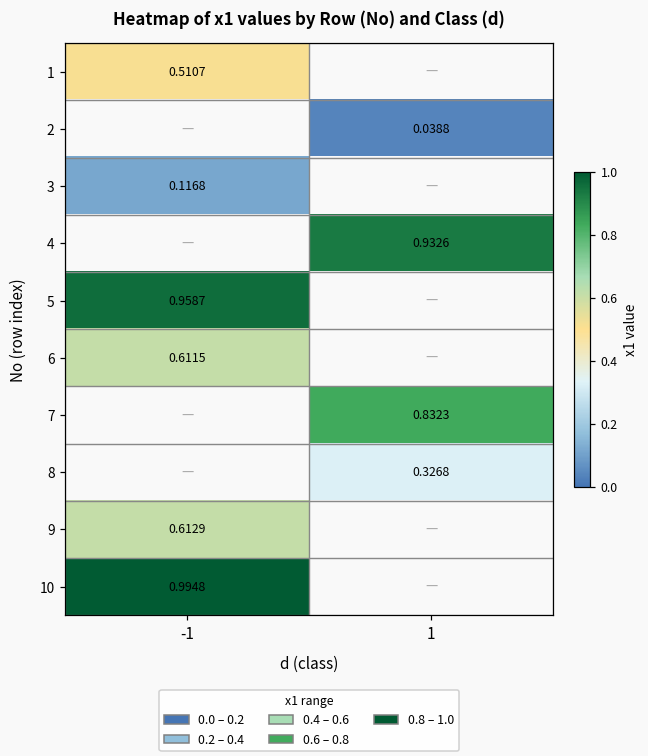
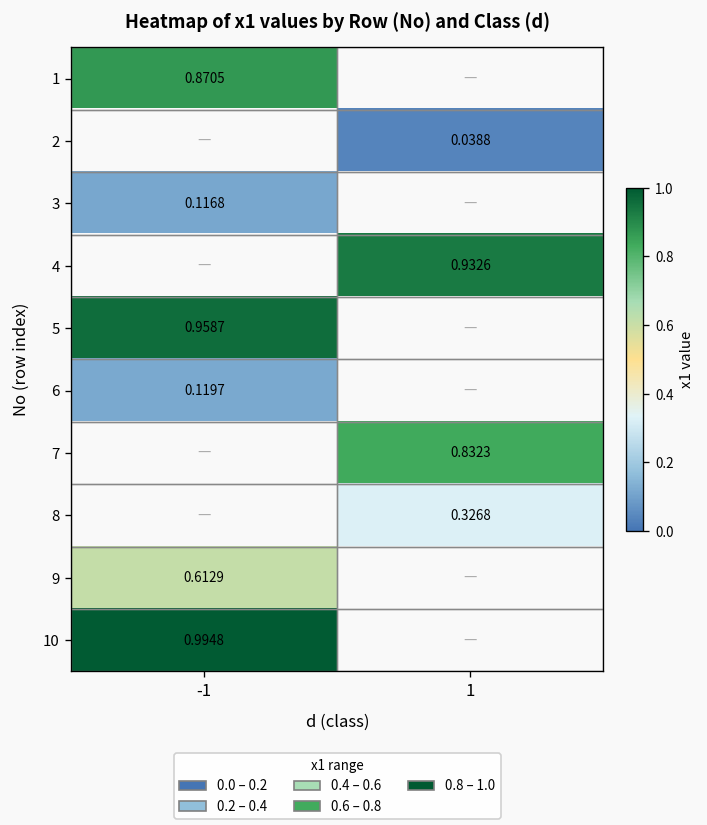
1, -1: 0.5107 -> 0.8705
6, -1: 0.6115 -> 0.1197
